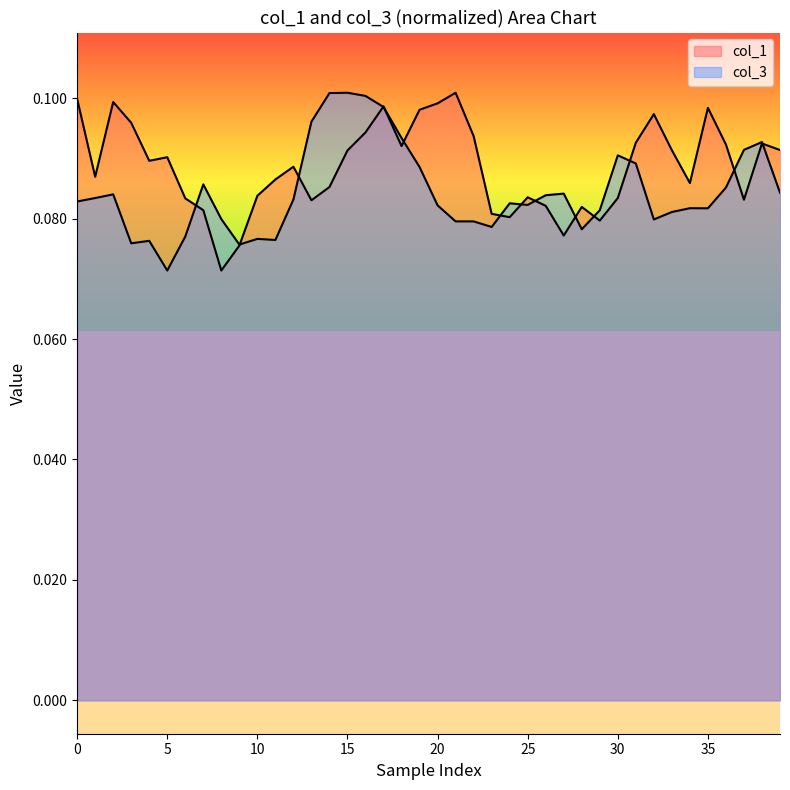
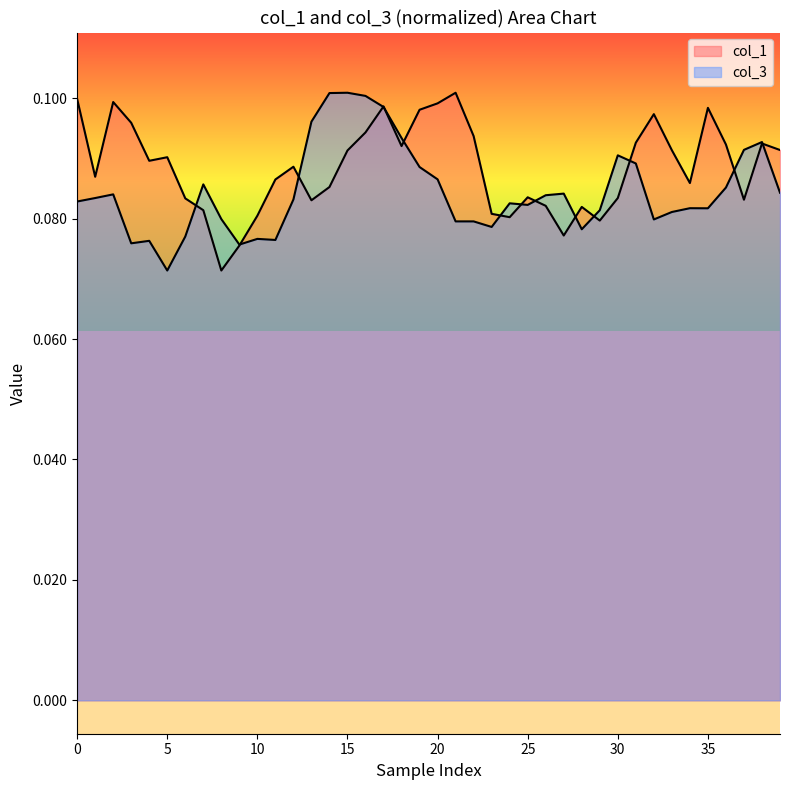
col_1, 10: 0.084 -> 0.080
col_3, 20: 0.082 -> 0.087
